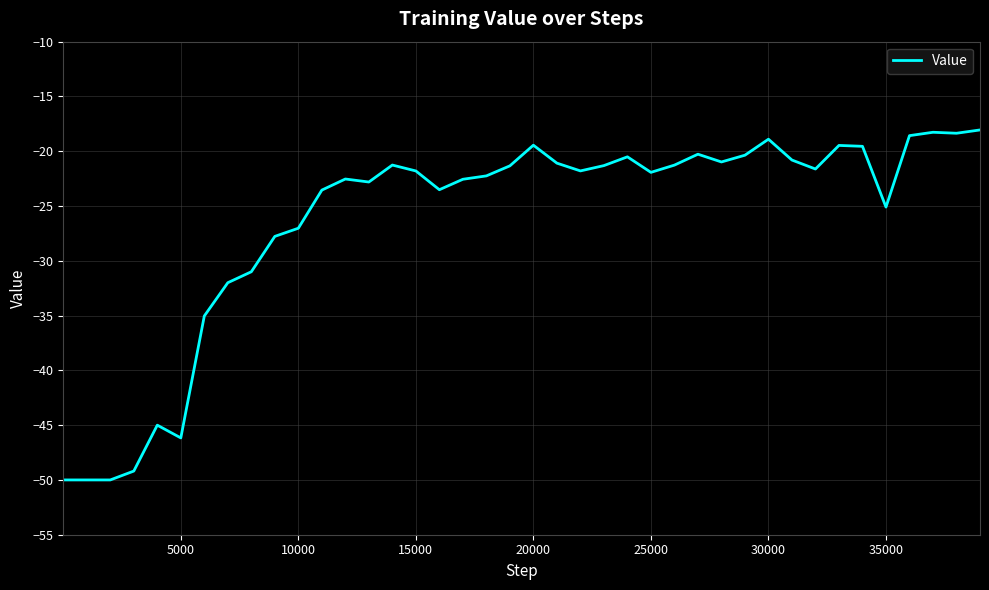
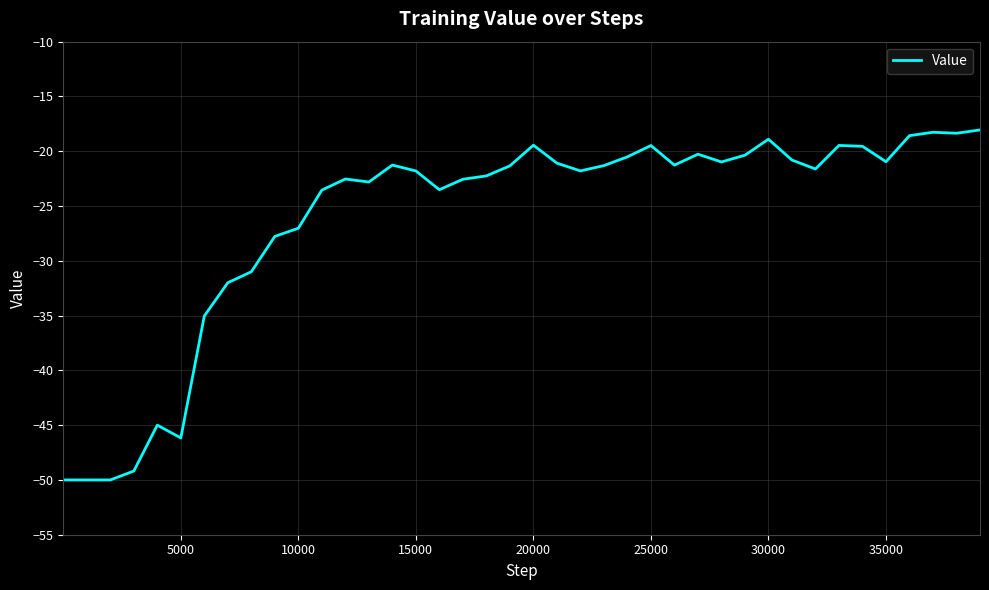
25000: -21.9 -> -19.5
35000: -25.1 -> -21.0
